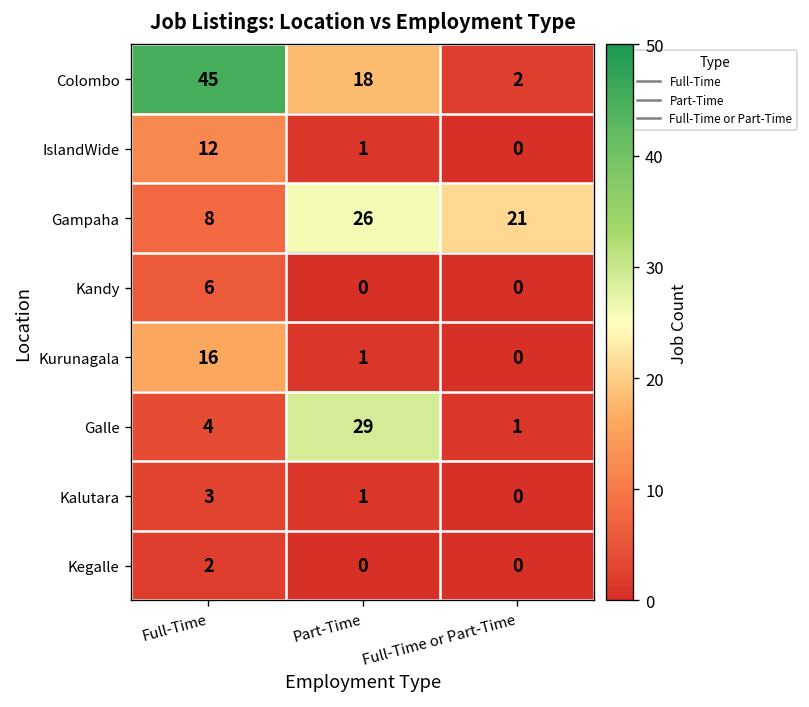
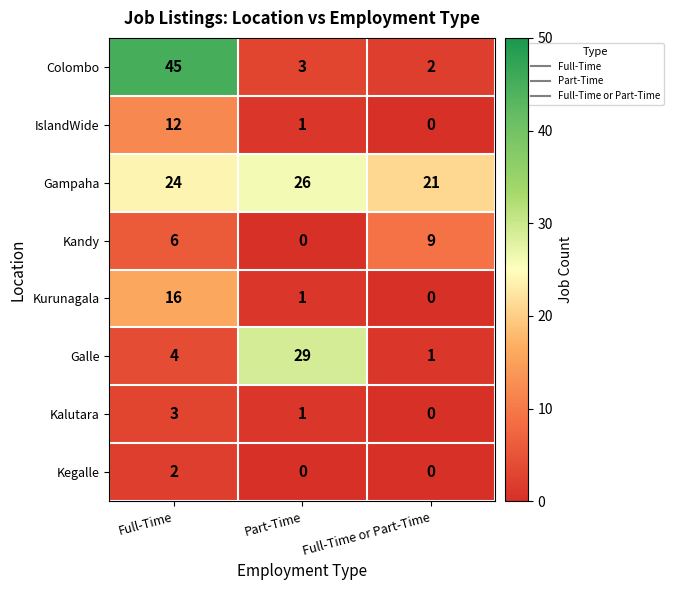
Colombo, Part-Time: 18 -> 3
Gampaha, Full-Time: 8 -> 24
Kandy, Full-Time or Part-Time: 0 -> 9
